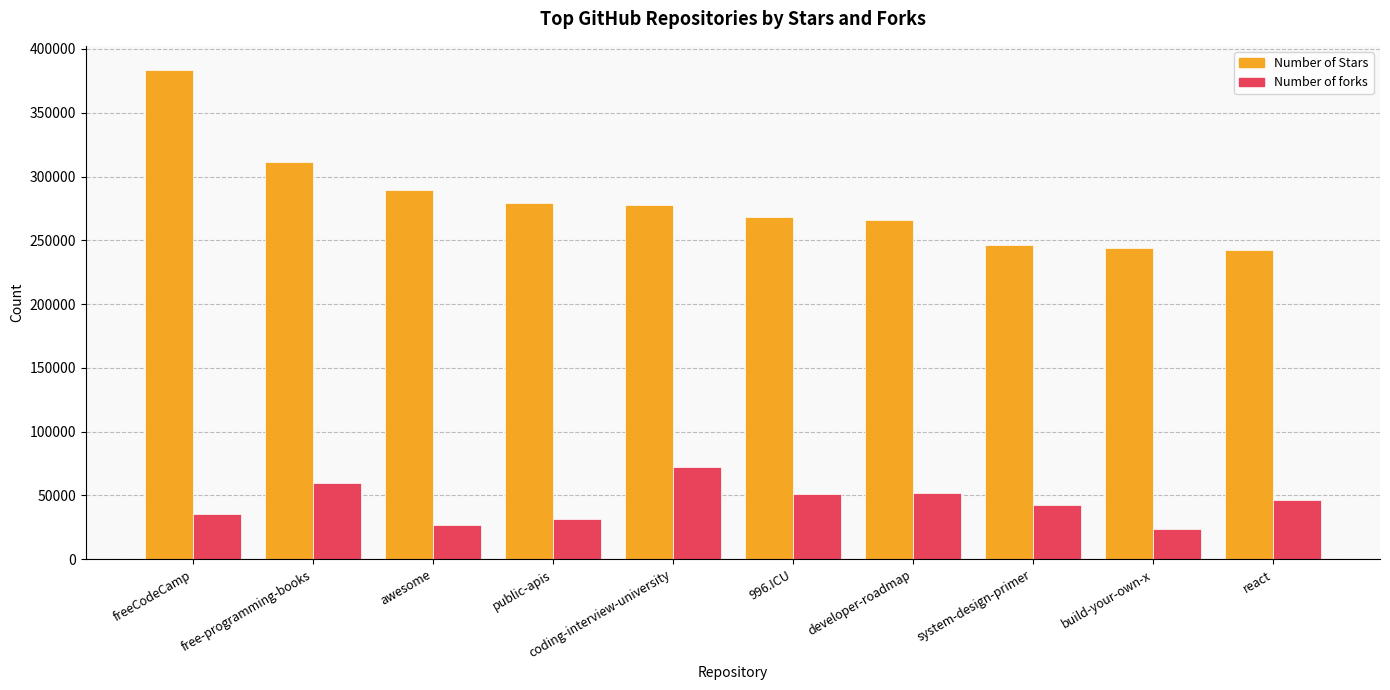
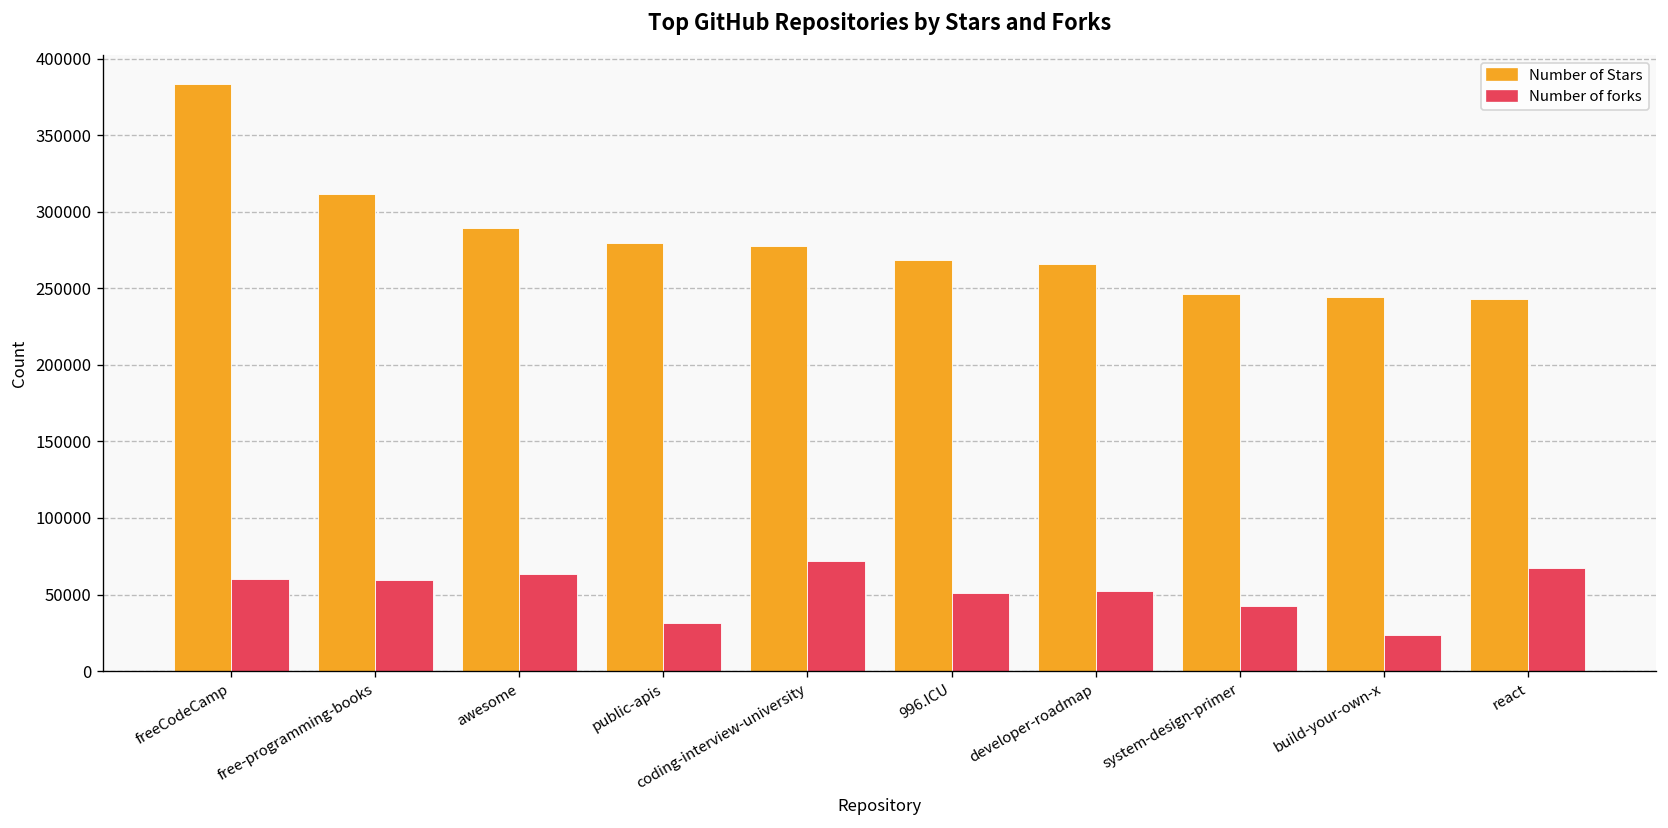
Number of forks, freeCodeCamp: 36000 -> 60000
Number of forks, awesome: 27000 -> 63000
Number of forks, react: 46000 -> 67000
